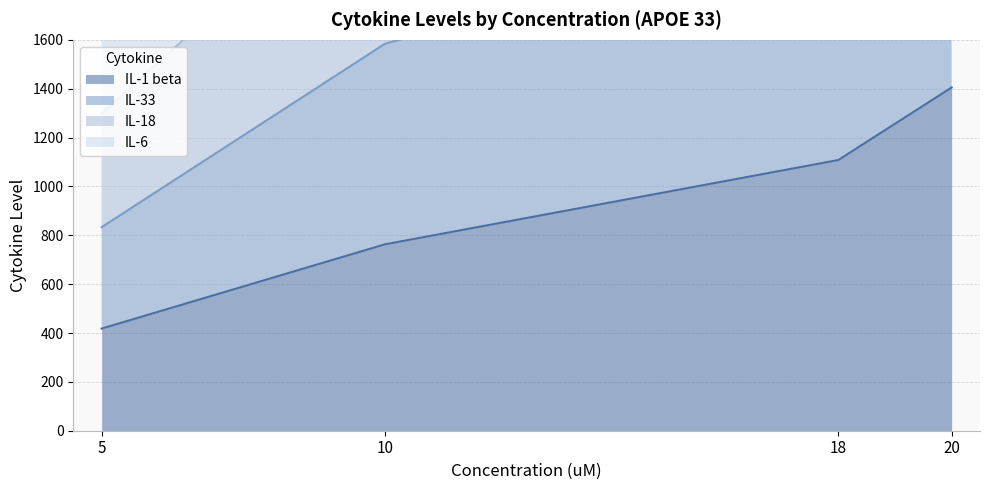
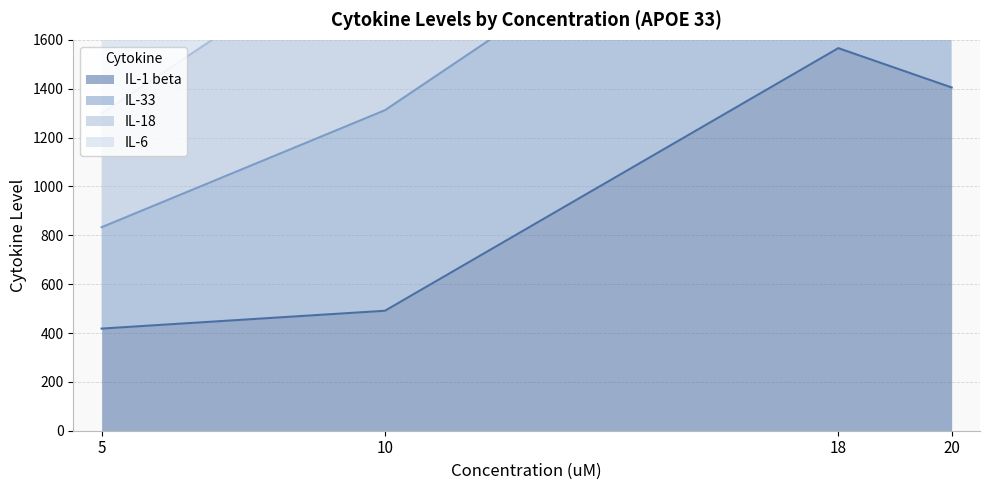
IL-1 beta, 10: 760 -> 490
IL-1 beta, 18: 1110 -> 1570
